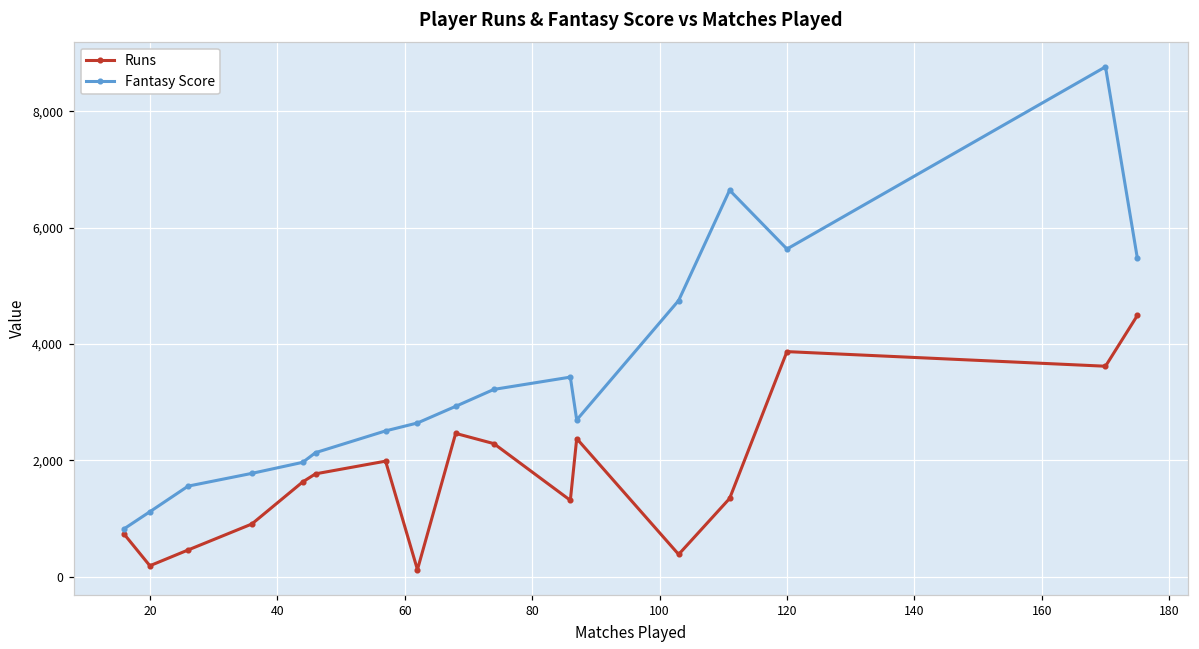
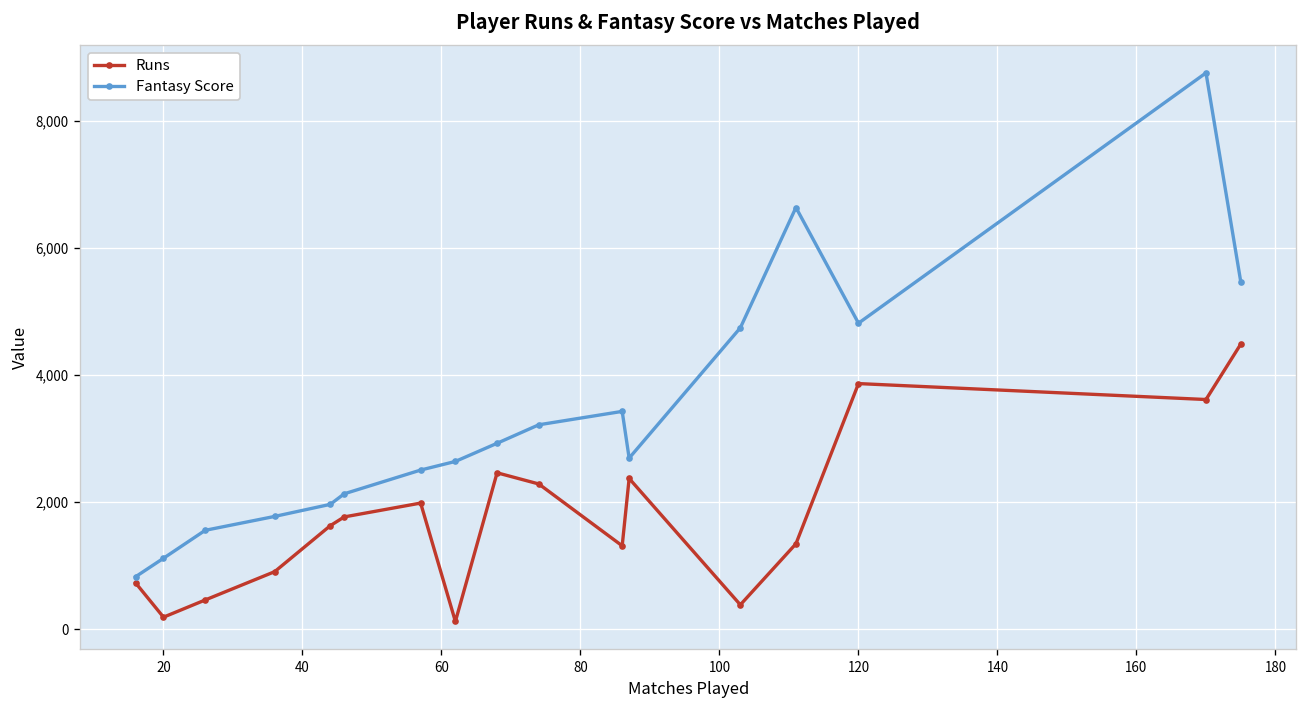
Fantasy Score, 120: 5,600 -> 4,800
